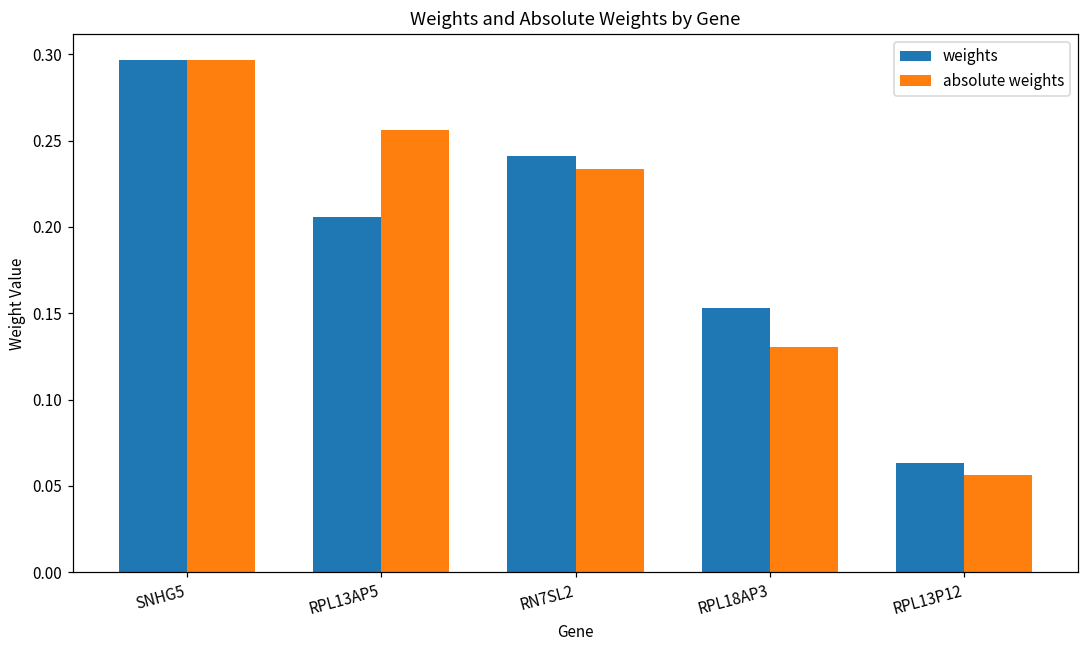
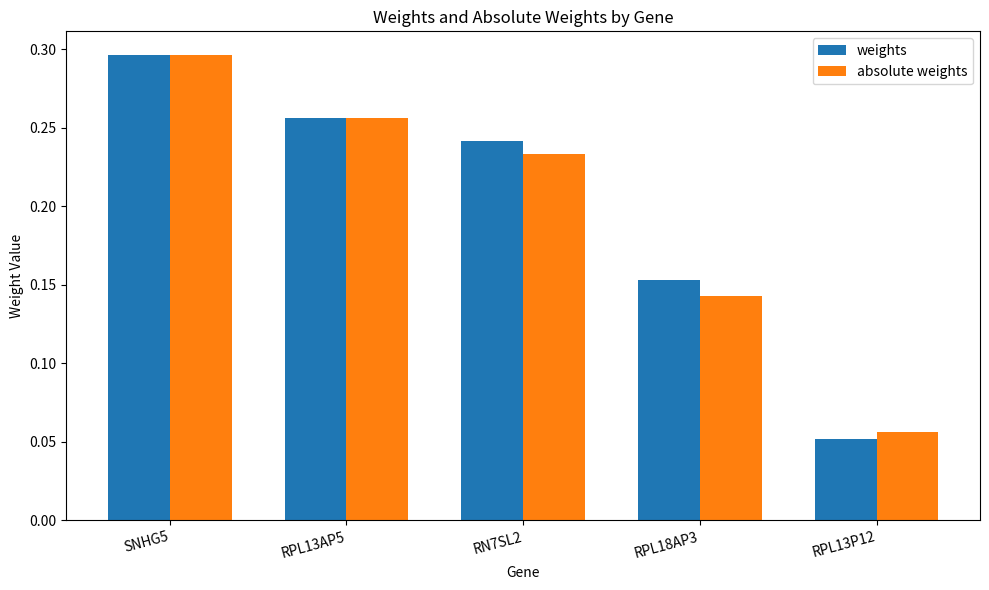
weights, RPL13AP5: 0.205 -> 0.256
absolute weights, RPL18AP3: 0.130 -> 0.143
weights, RPL13P12: 0.063 -> 0.052
